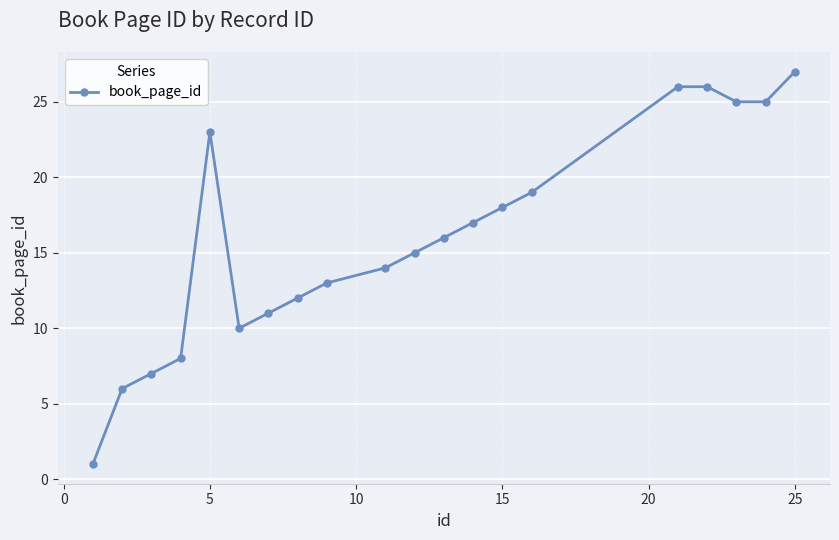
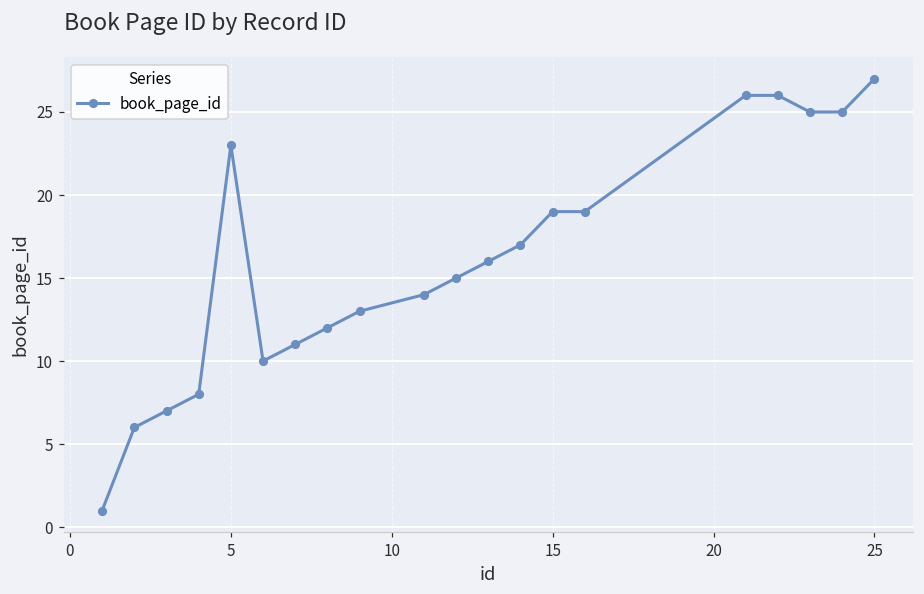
15: 18 -> 19
